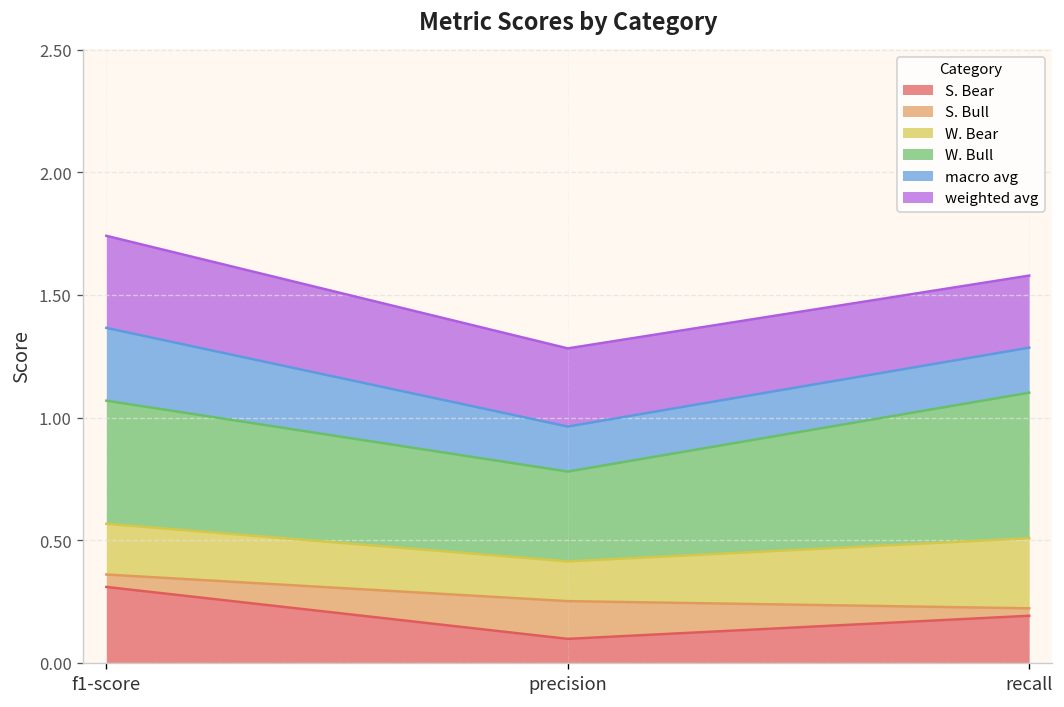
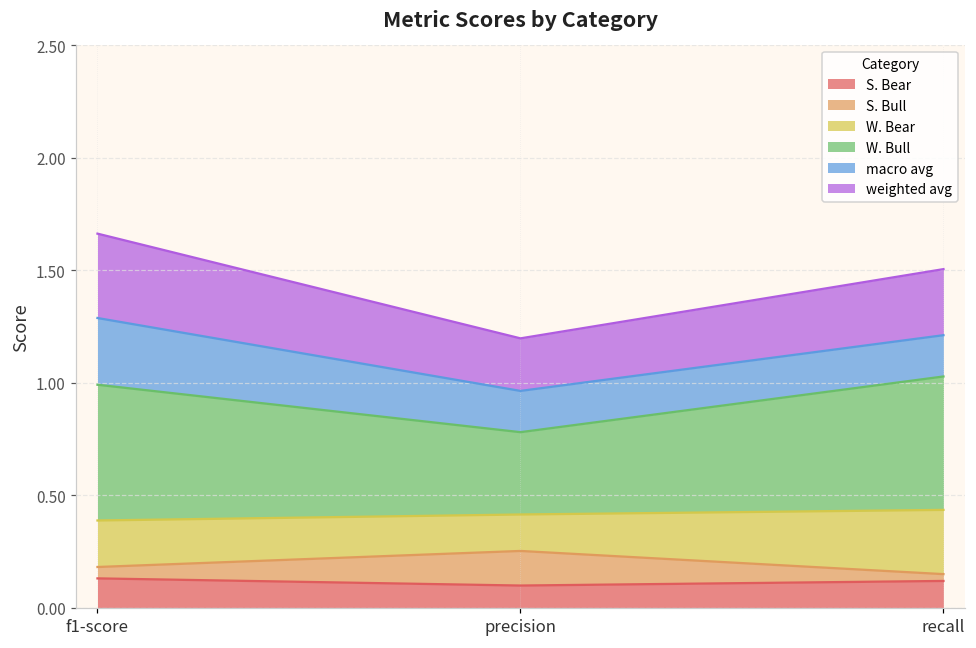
S. Bear, f1-score: 0.31 -> 0.13
W. Bull, f1-score: 0.50 -> 0.60
weighted avg, precision: 0.32 -> 0.23
S. Bear, recall: 0.19 -> 0.12
